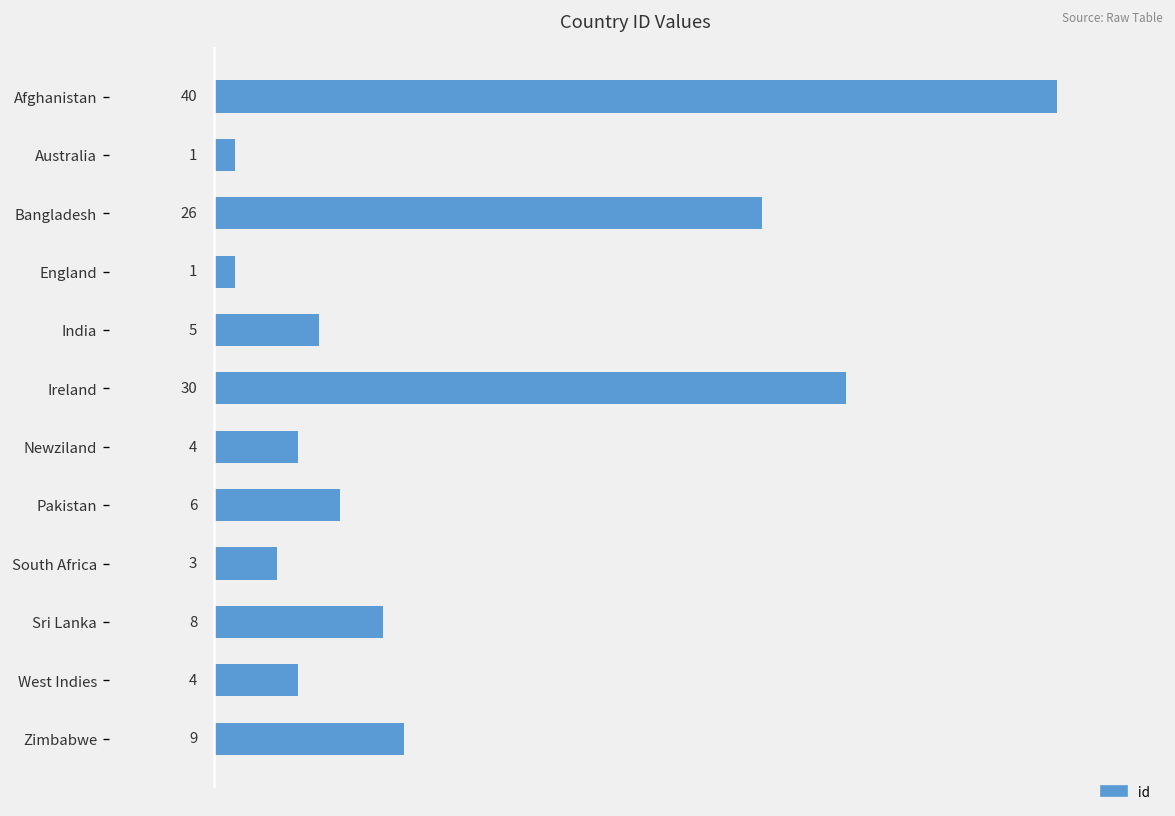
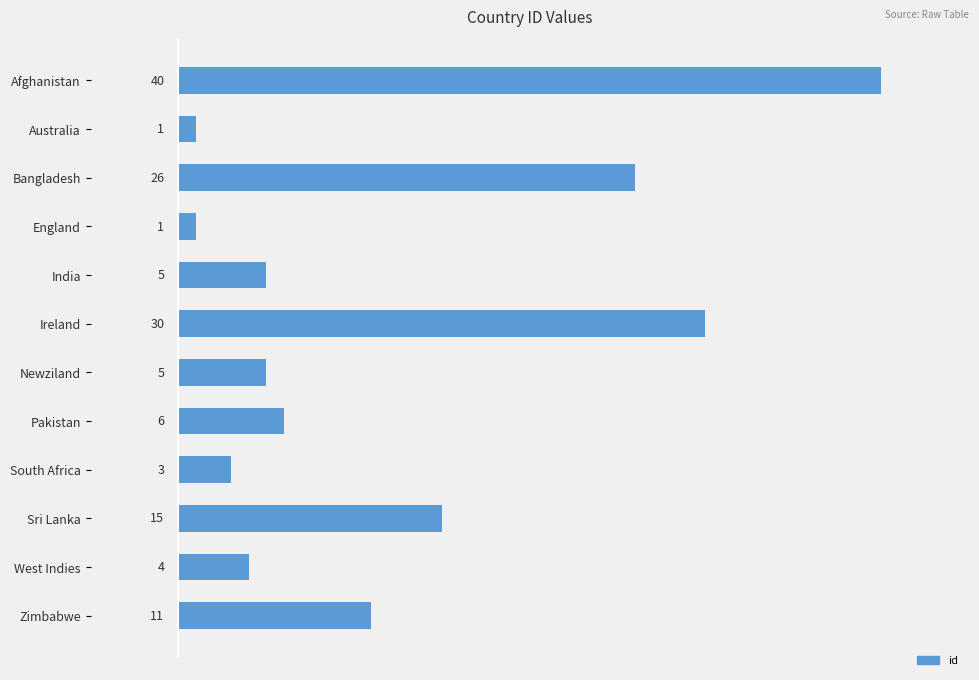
Newziland: 4 -> 5
Sri Lanka: 8 -> 15
Zimbabwe: 9 -> 11
